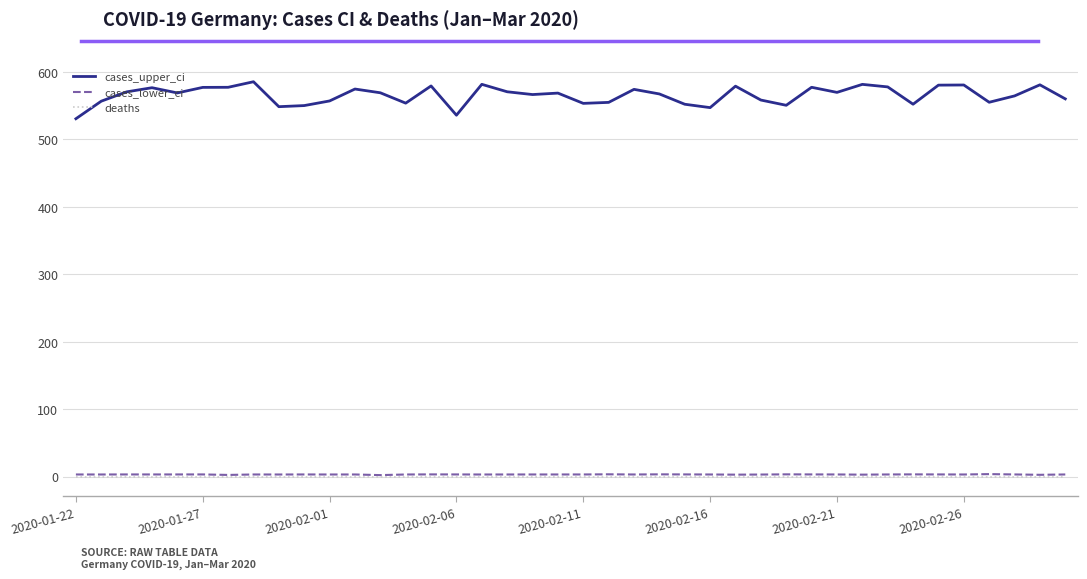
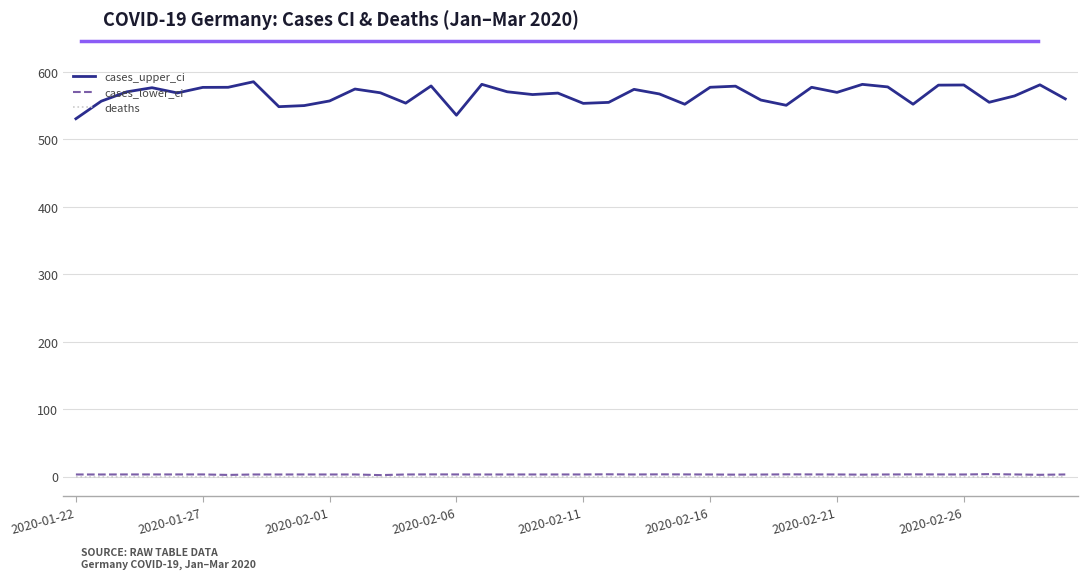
cases_upper_ci, 2020-02-16: 550 -> 580
